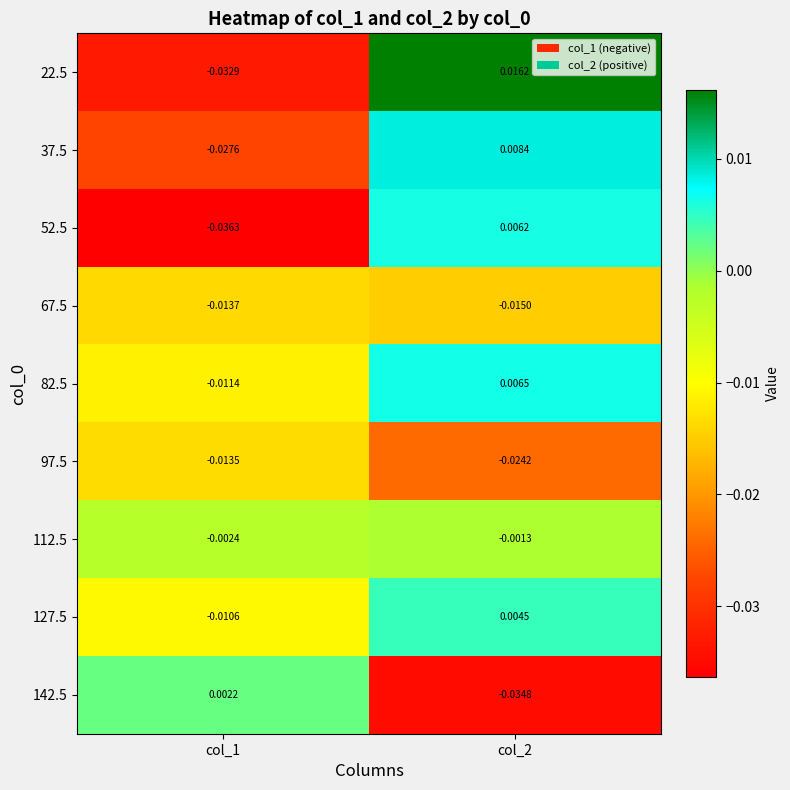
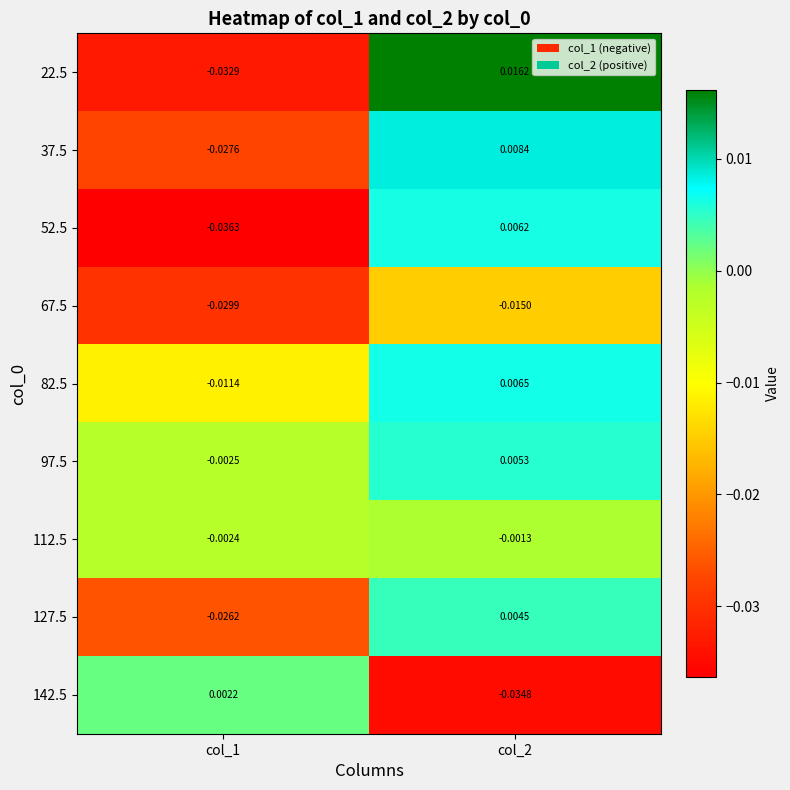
67.5, col_1: -0.0137 -> -0.0299
97.5, col_1: -0.0135 -> -0.0025
97.5, col_2: -0.0242 -> 0.0053
127.5, col_1: -0.0106 -> -0.0262
